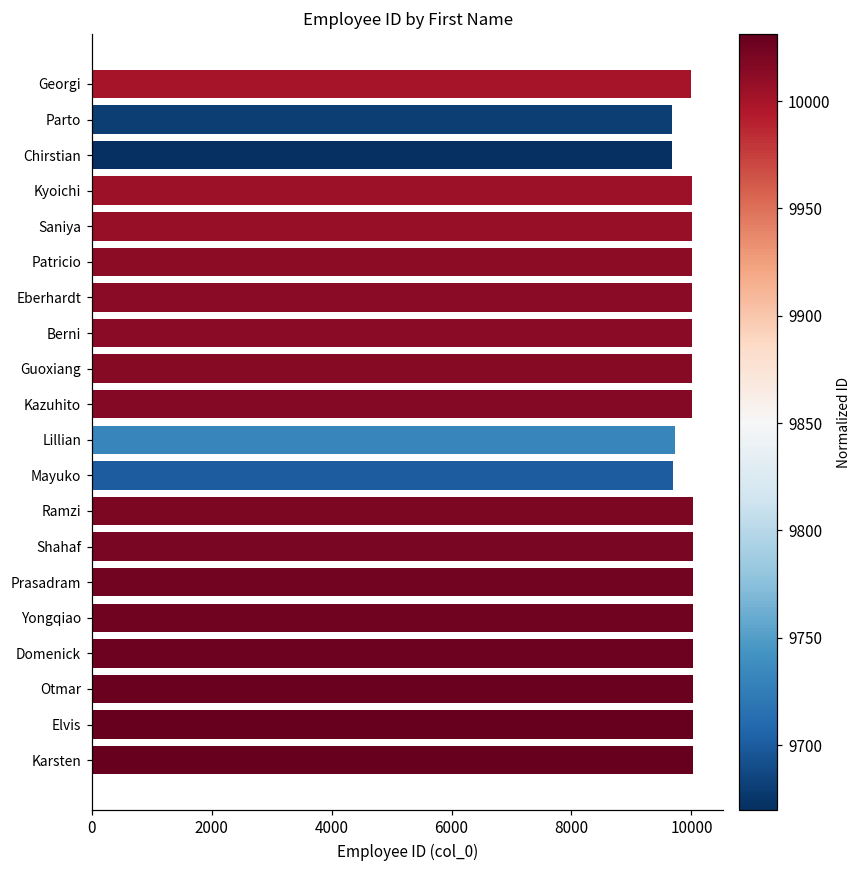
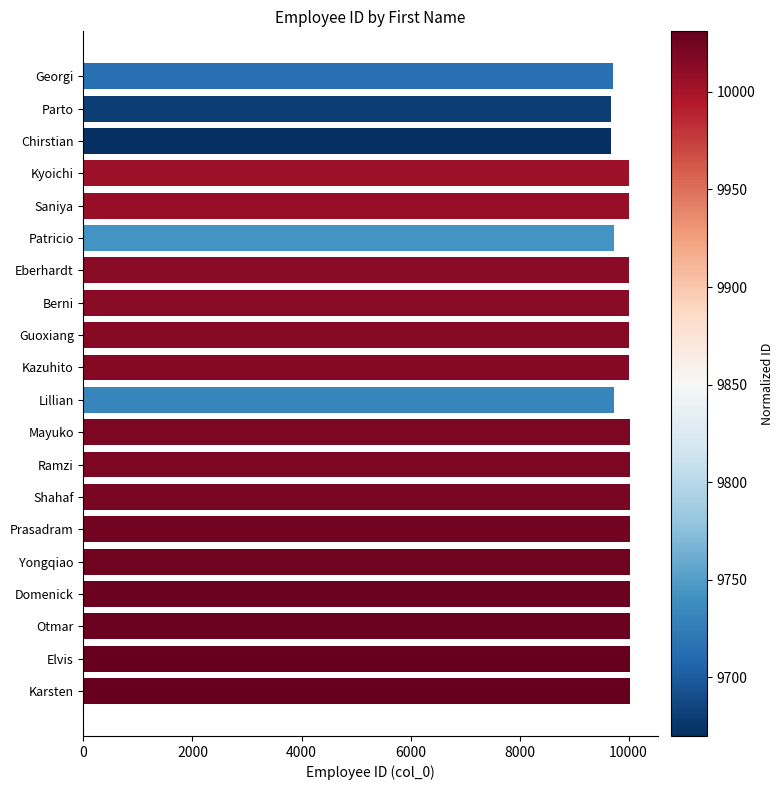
Georgi: 10000 -> 9700
Patricio: 10000 -> 9700
Mayuko: 9700 -> 10000
